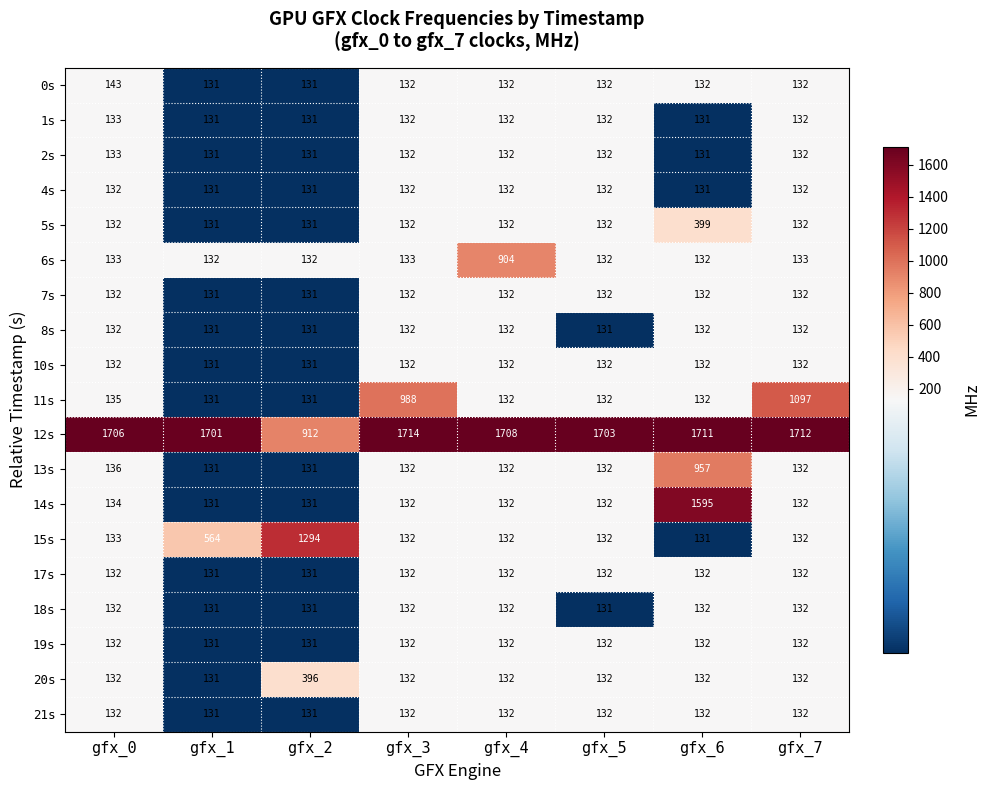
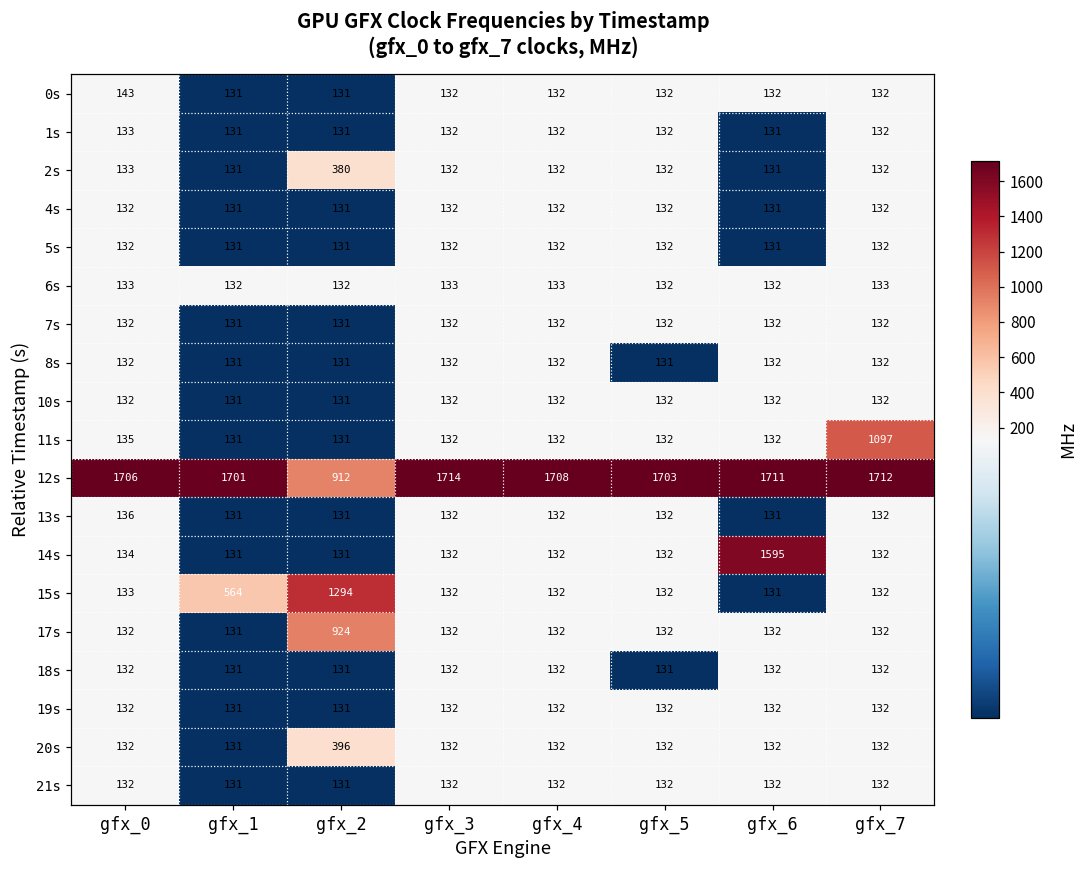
2s, gfx_2: 131 -> 380
5s, gfx_6: 399 -> 131
6s, gfx_4: 904 -> 133
11s, gfx_3: 988 -> 132
13s, gfx_6: 957 -> 131
17s, gfx_2: 131 -> 924
